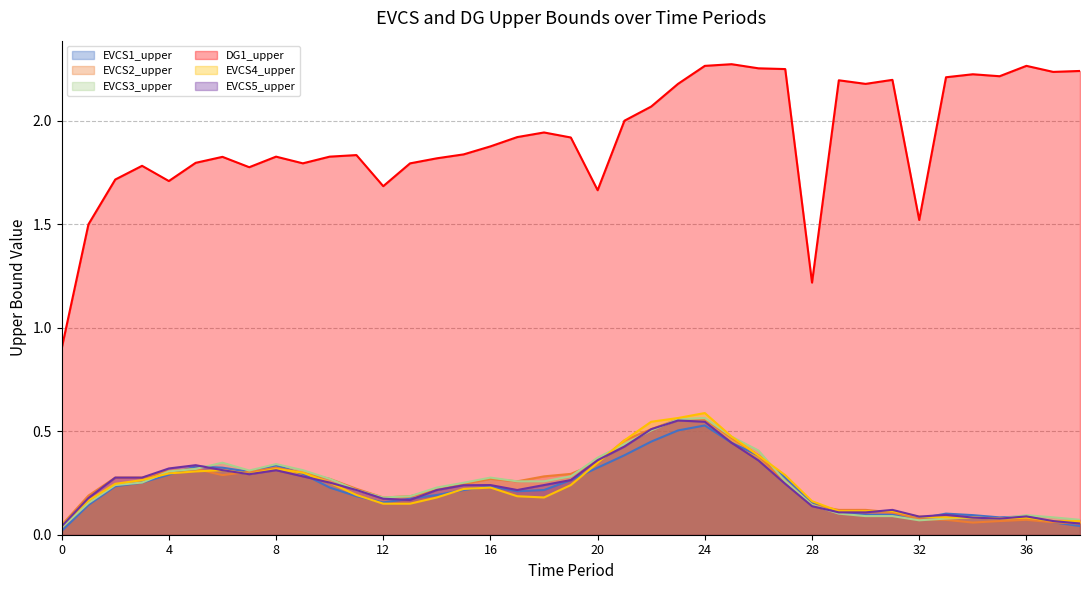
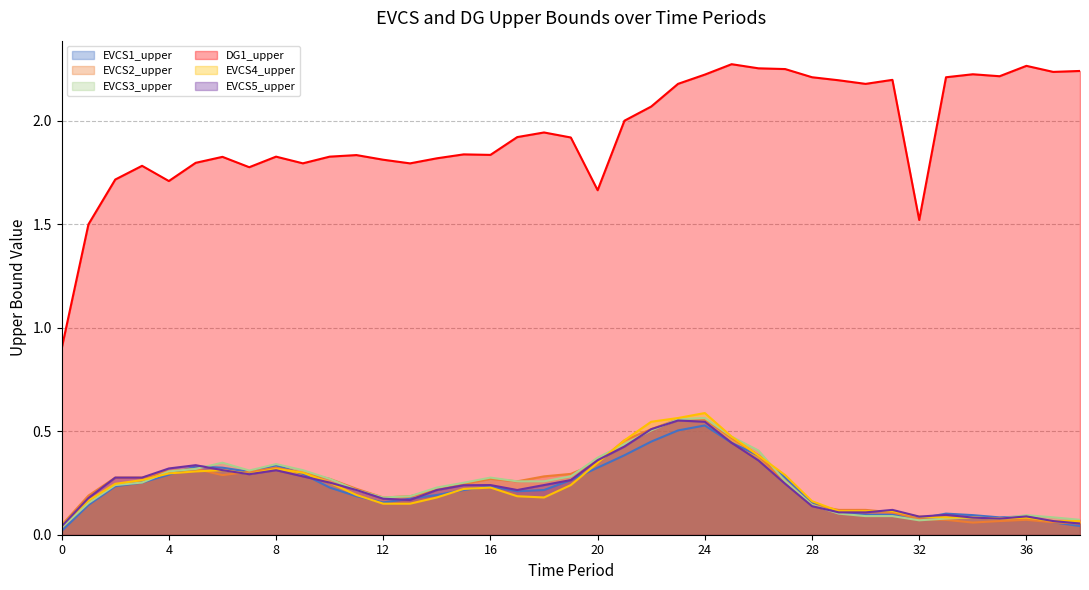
DG1_upper, 12: 1.68 -> 1.81
DG1_upper, 16: 1.88 -> 1.84
DG1_upper, 24: 2.27 -> 2.22
DG1_upper, 28: 1.22 -> 2.21
